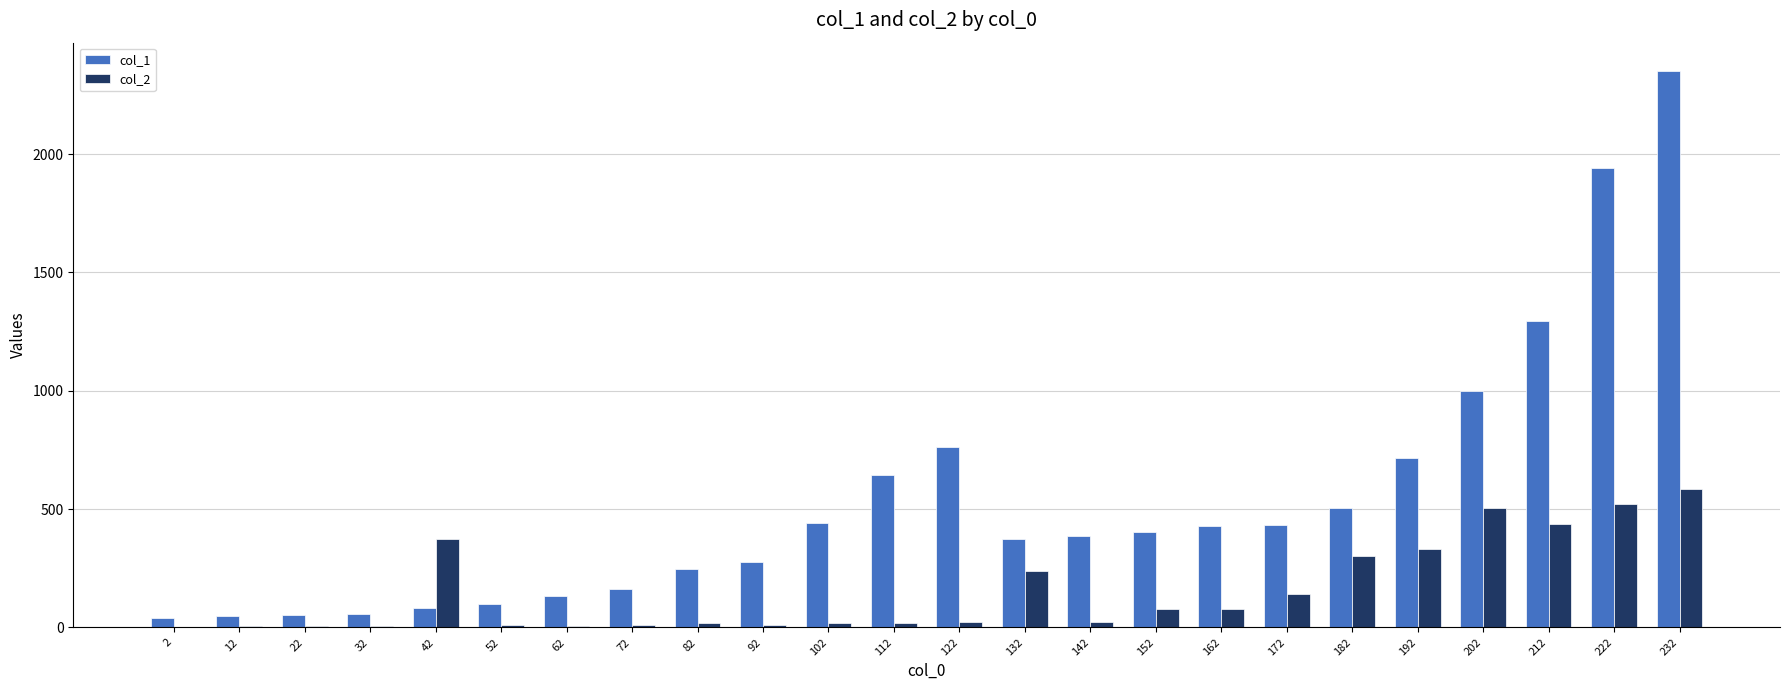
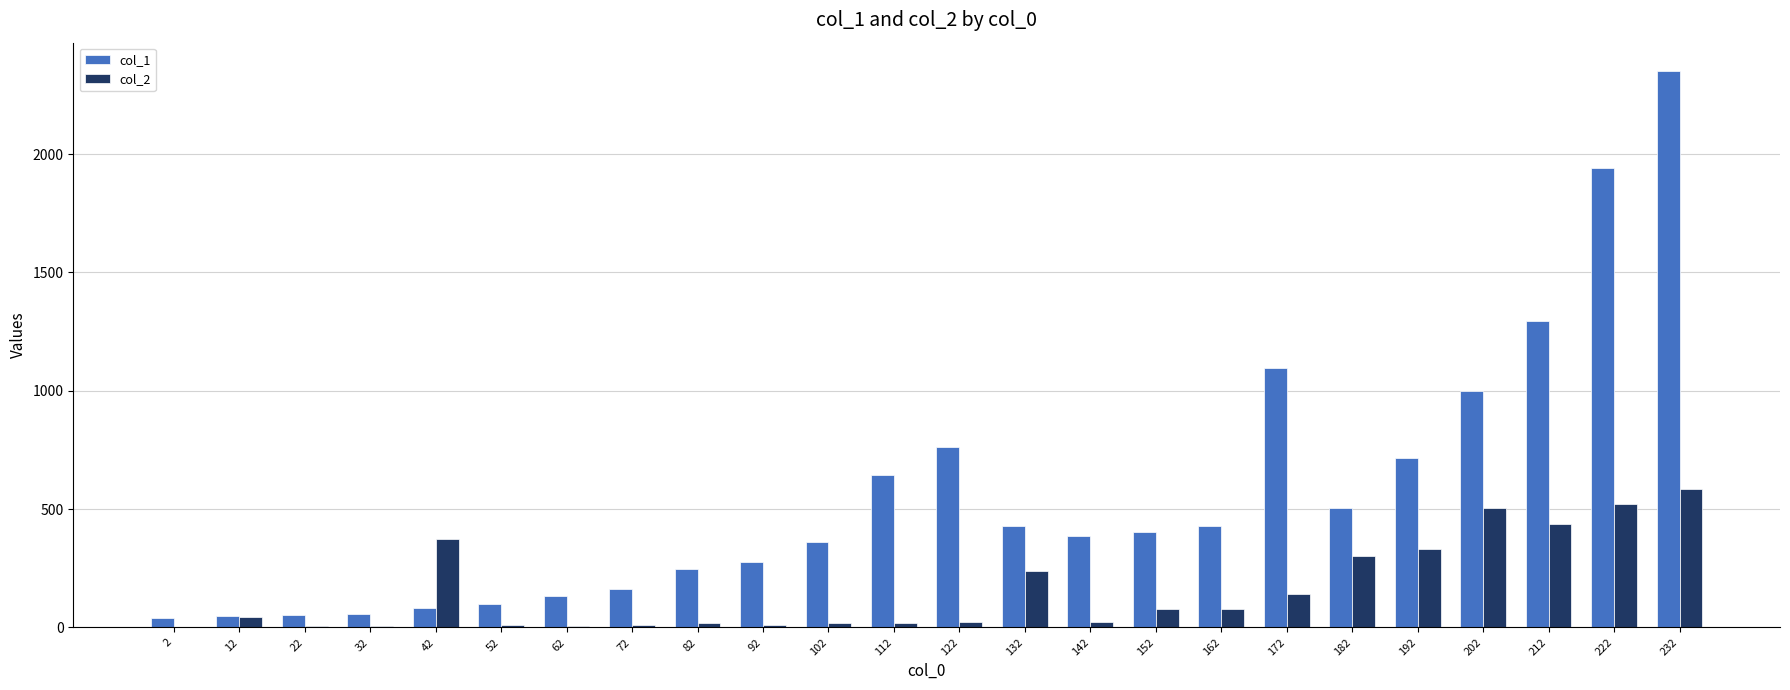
col_2, 12: 0 -> 40
col_1, 102: 440 -> 360
col_1, 132: 380 -> 430
col_1, 172: 430 -> 1100
